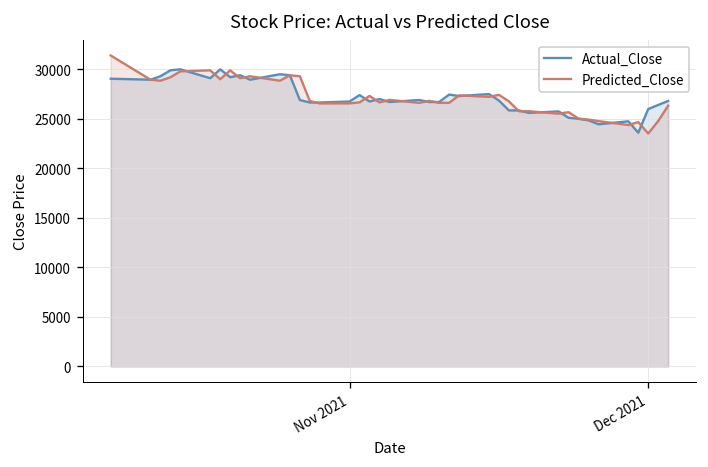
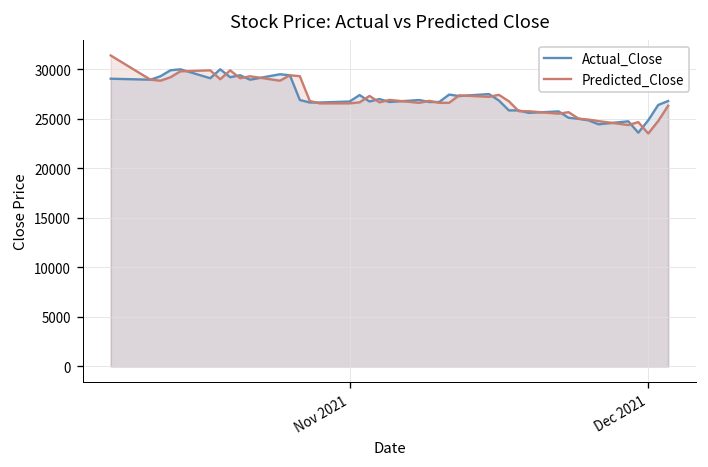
Actual_Close, Dec 2021: 26000 -> 25000
